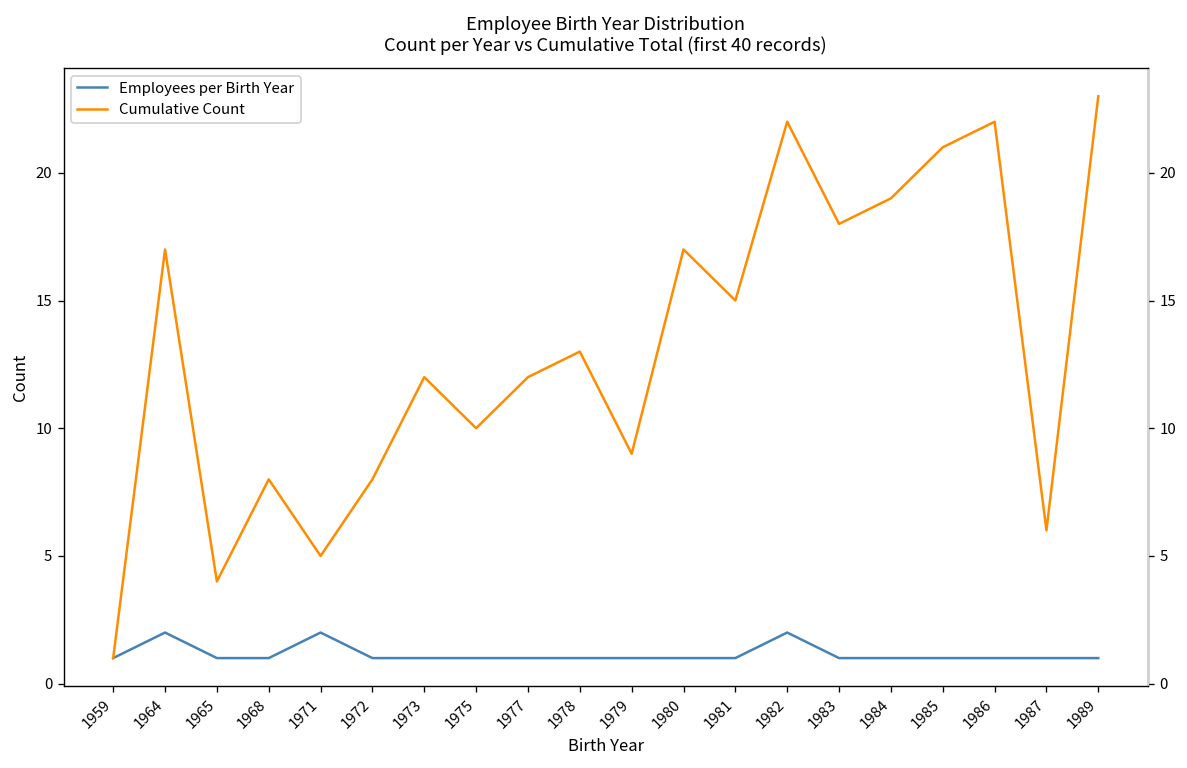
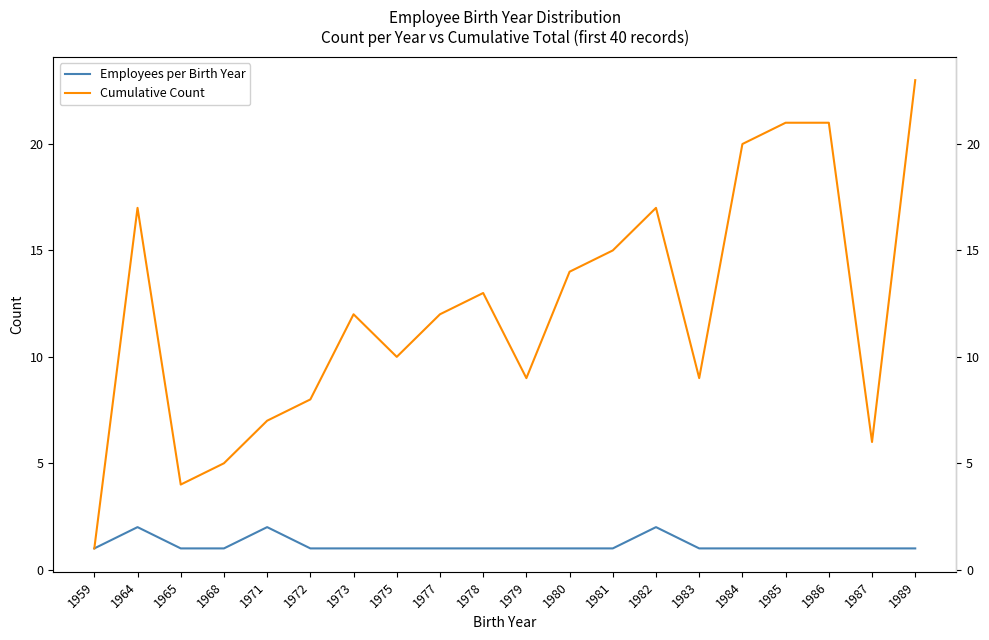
Cumulative Count, 1968: 8 -> 5
Cumulative Count, 1971: 5 -> 7
Cumulative Count, 1980: 17 -> 14
Cumulative Count, 1982: 22 -> 17
Cumulative Count, 1983: 18 -> 9
Cumulative Count, 1984: 19 -> 20
Cumulative Count, 1986: 22 -> 21
